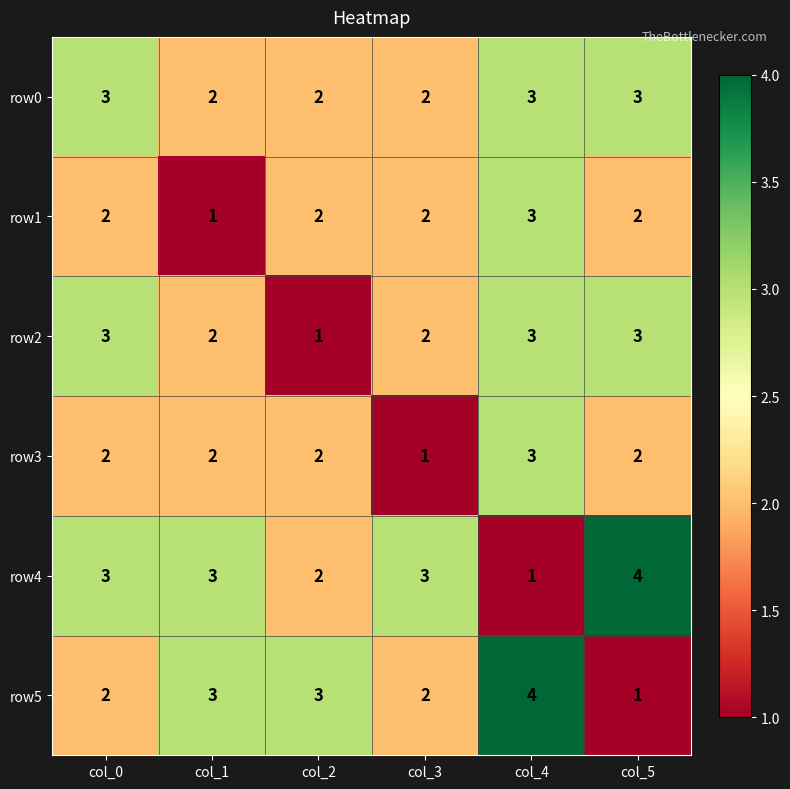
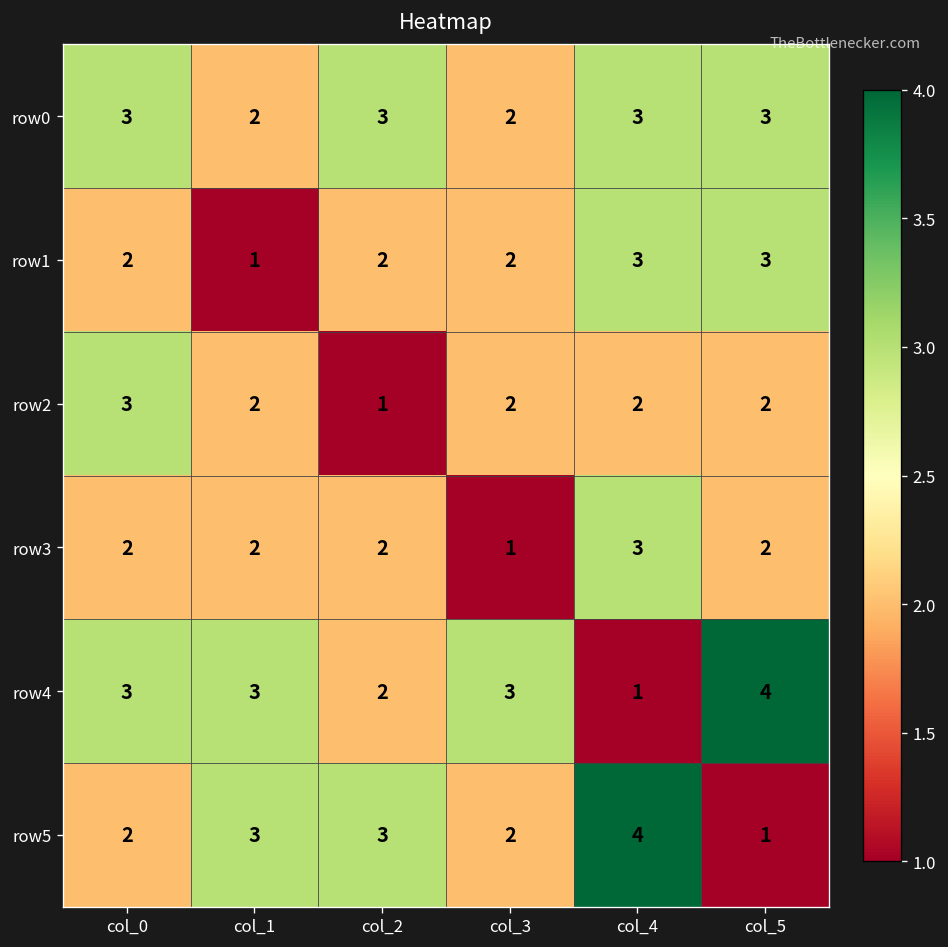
row0, col_2: 2 -> 3
row1, col_5: 2 -> 3
row2, col_4: 3 -> 2
row2, col_5: 3 -> 2
